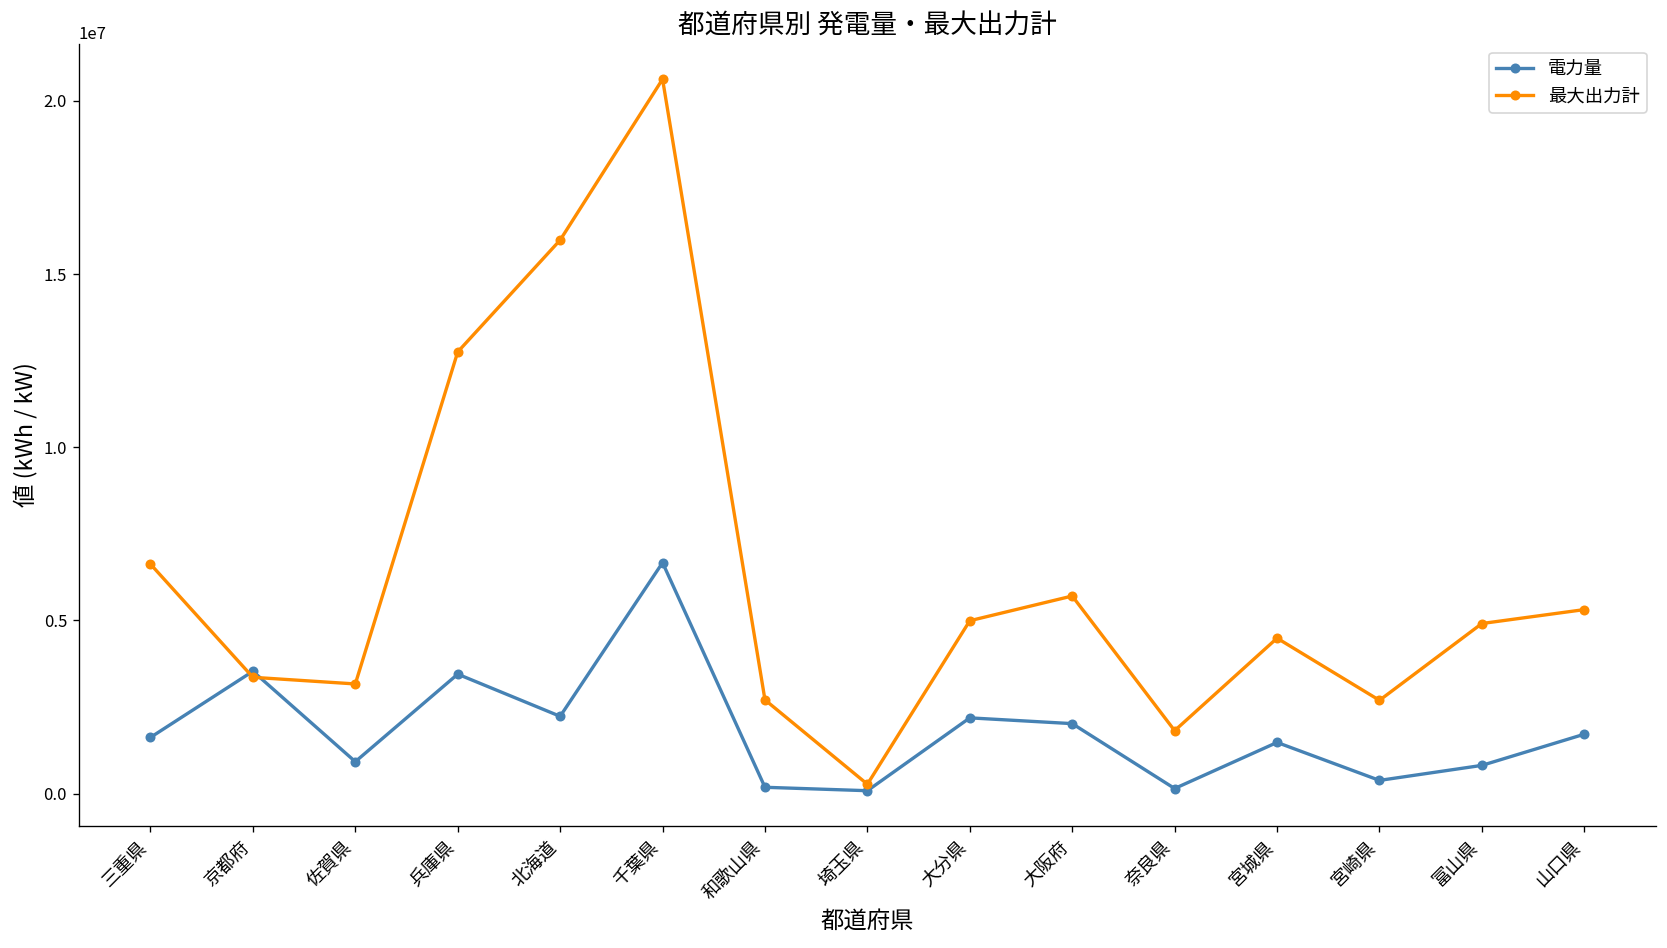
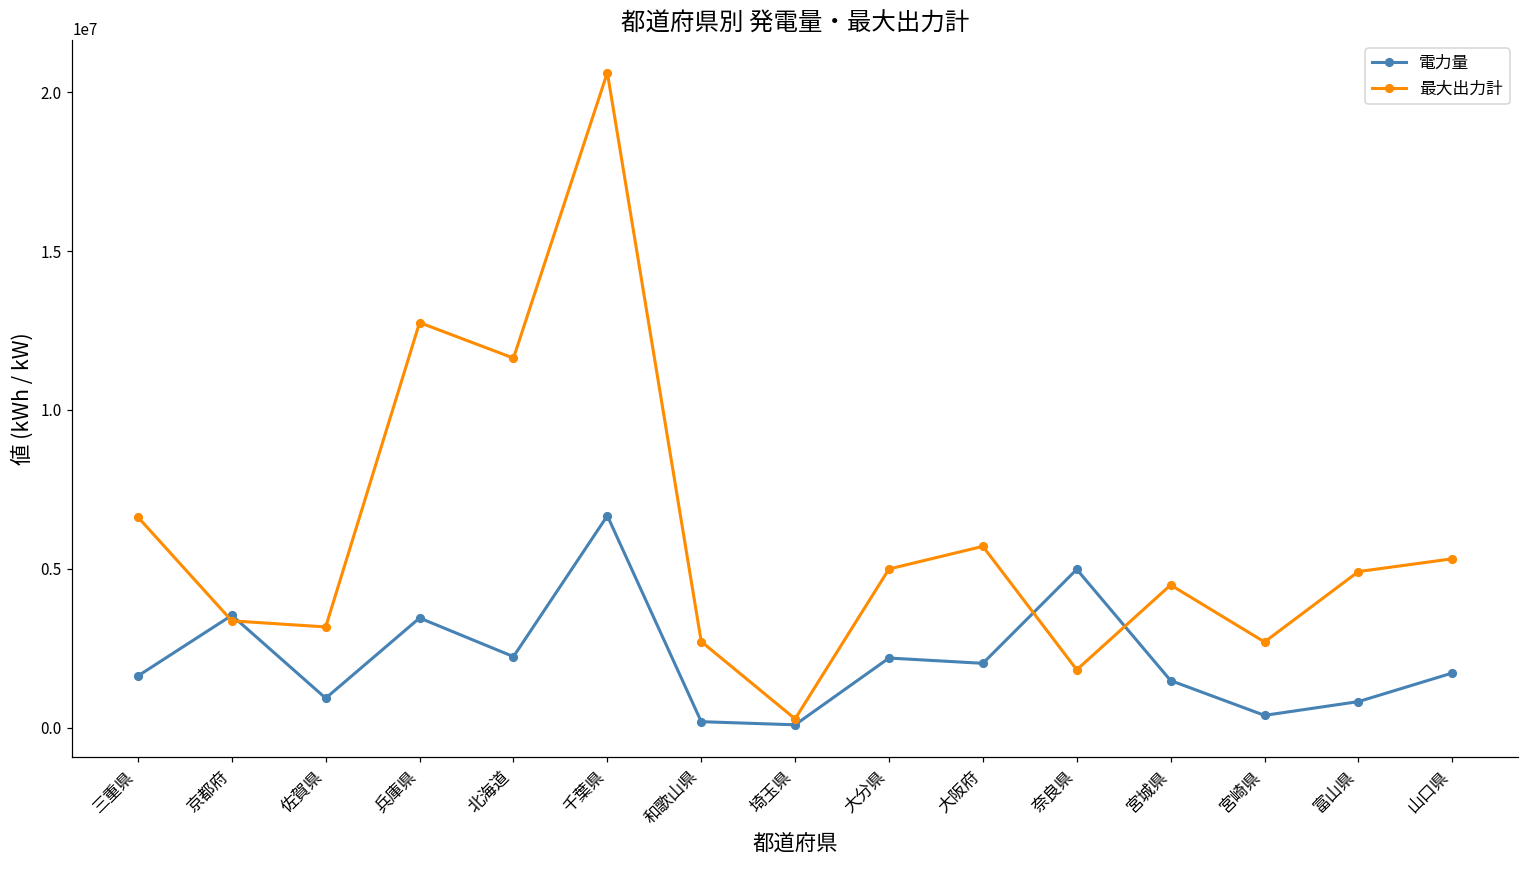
最大出力計, 北海道: 16000000 -> 11600000
電力量, 奈良県: 200000 -> 5000000
